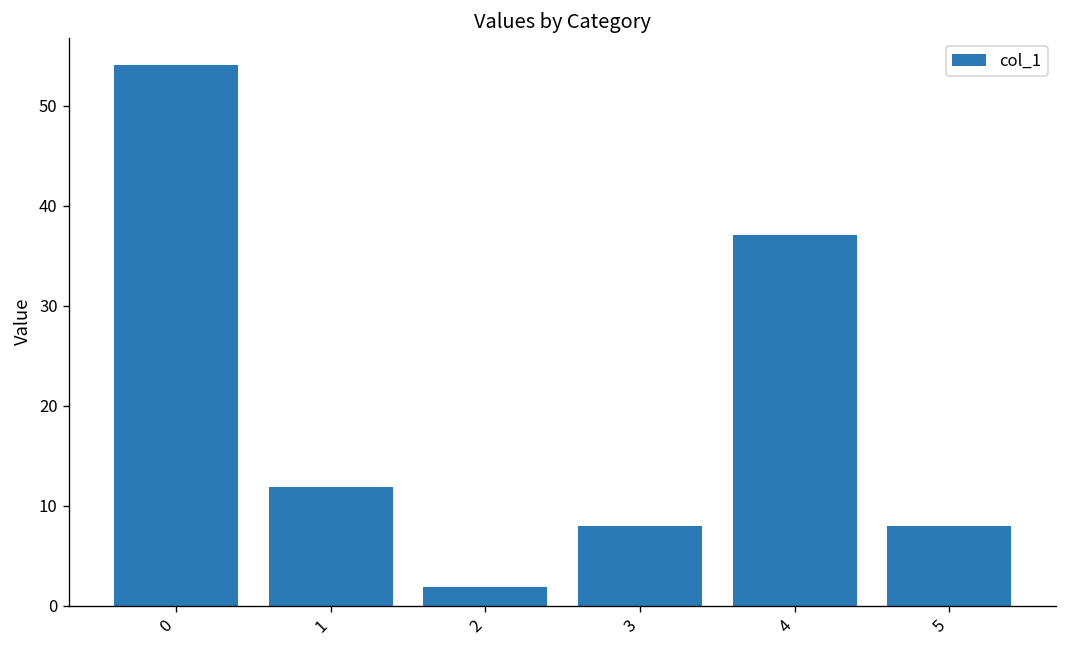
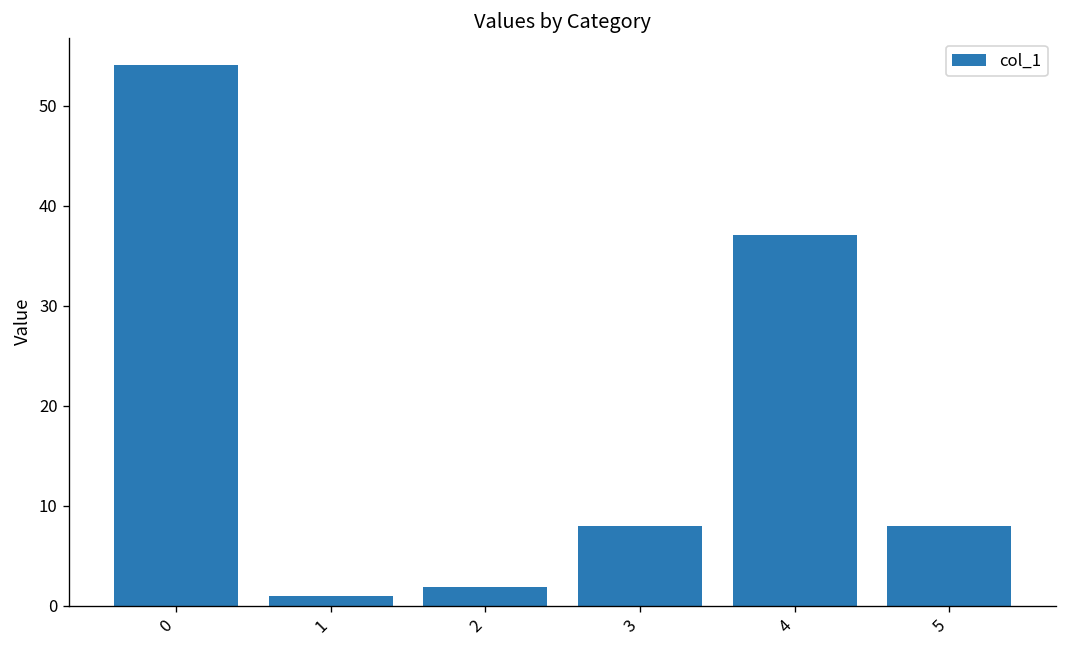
1: 12 -> 1
